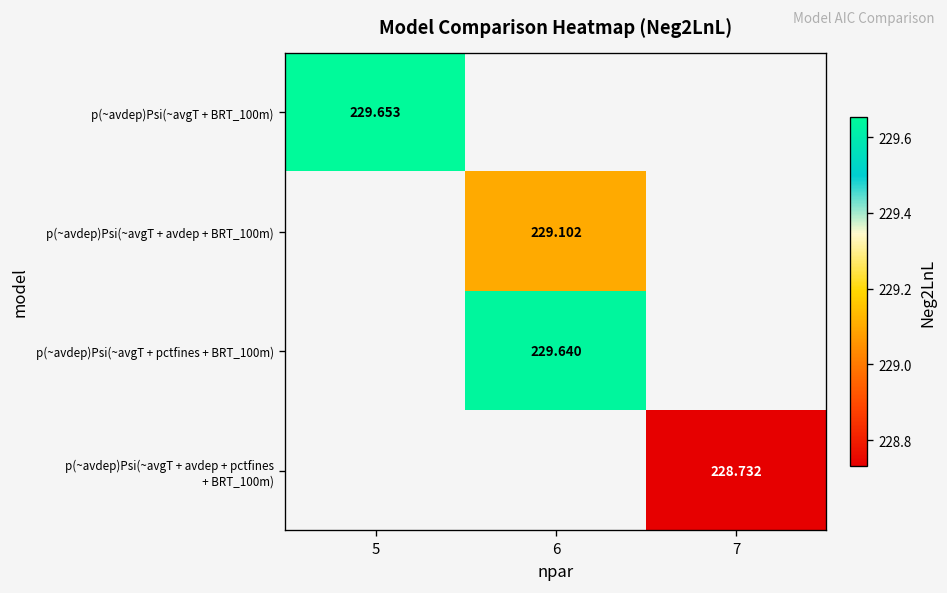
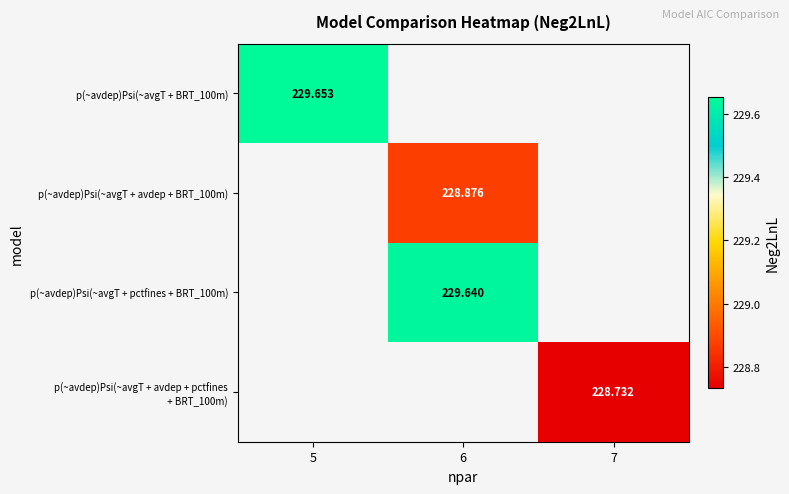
p(~avdep)Psi(~avgT + avdep + BRT_100m), 6: 229.102 -> 228.876
